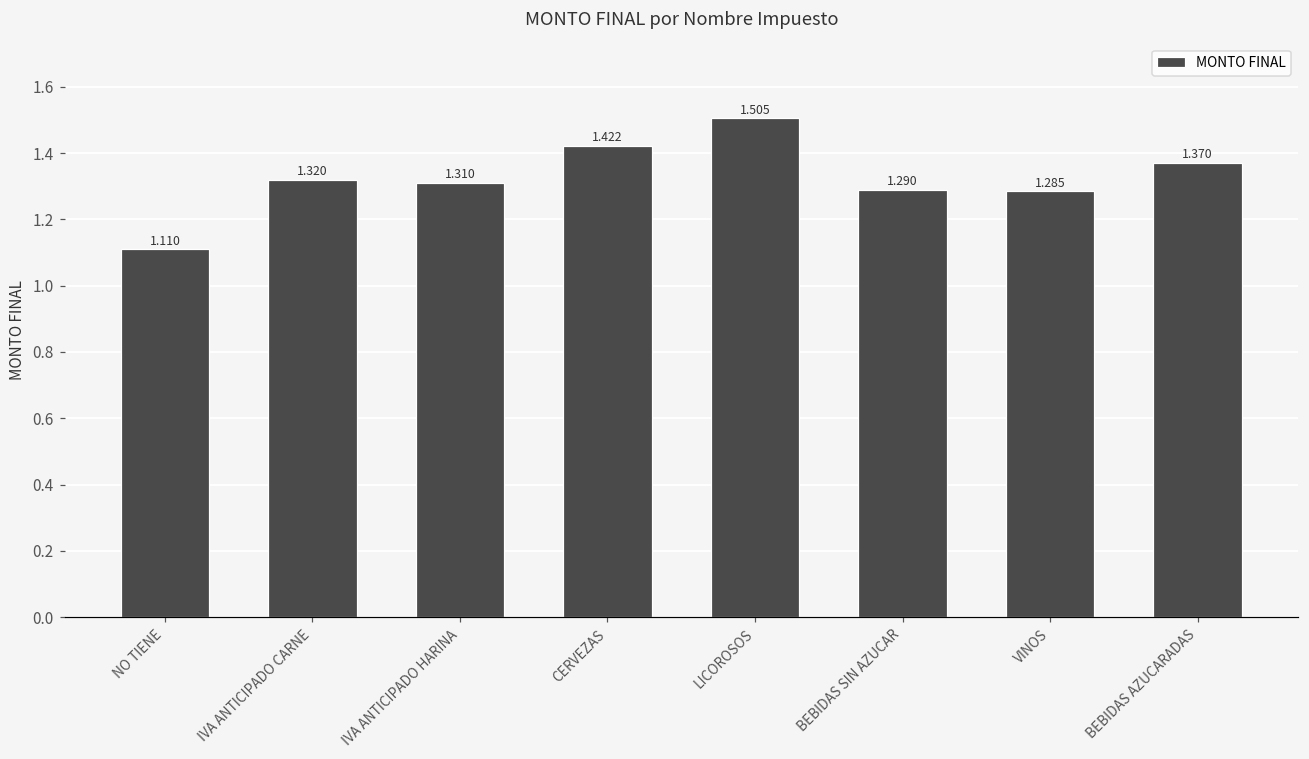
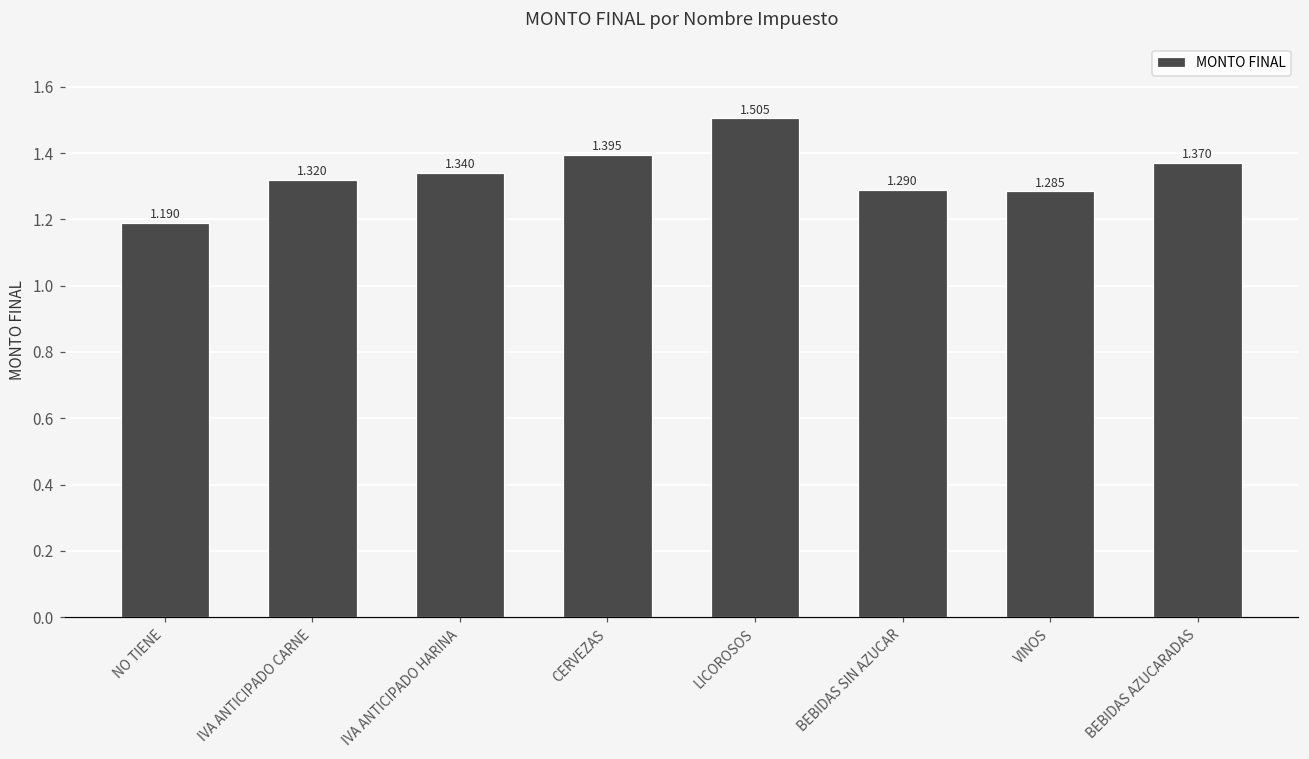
NO TIENE: 1.110 -> 1.190
IVA ANTICIPADO HARINA: 1.310 -> 1.340
CERVEZAS: 1.422 -> 1.395
